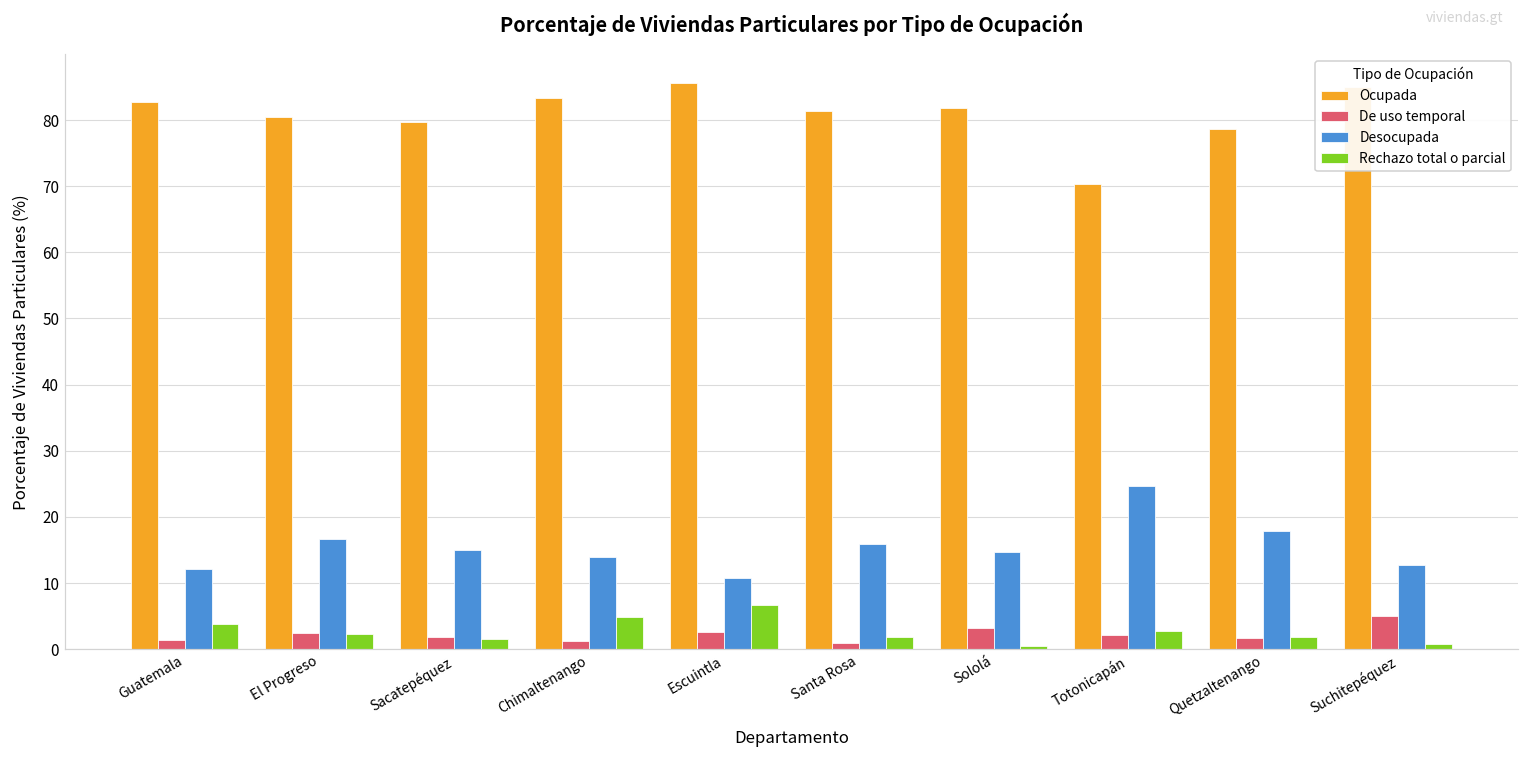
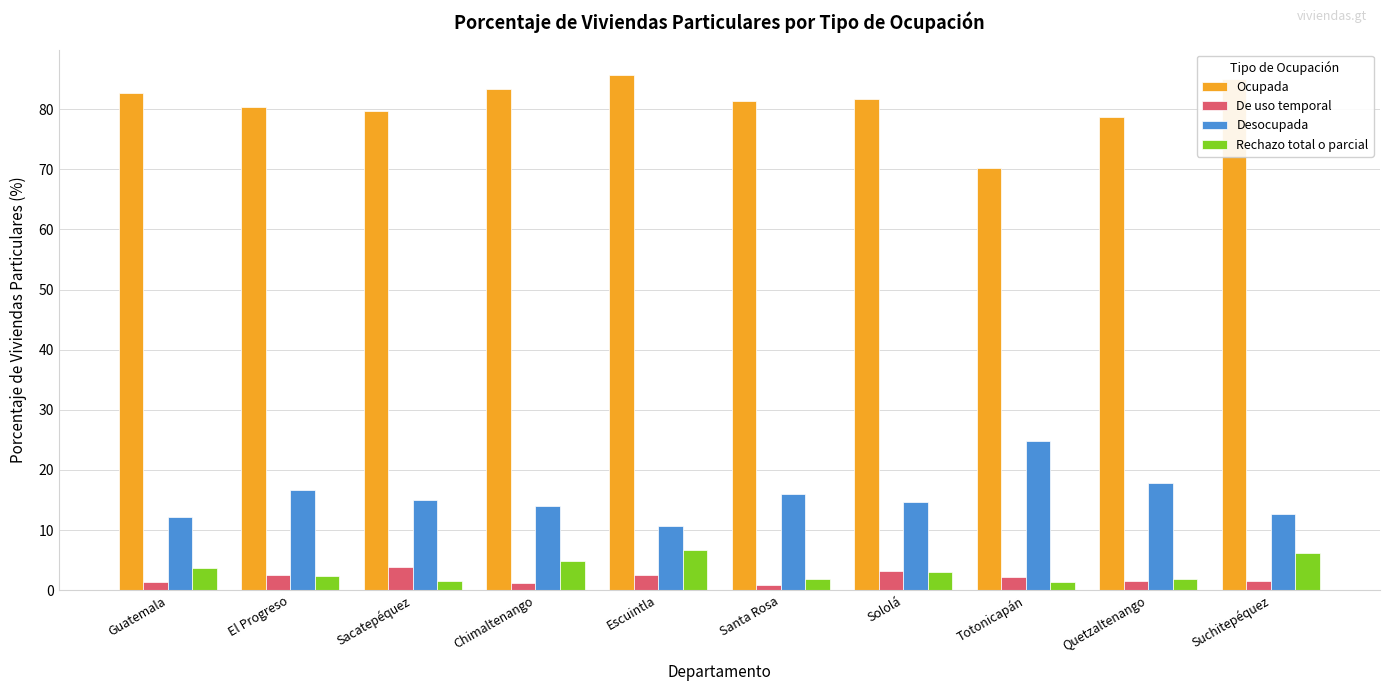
De uso temporal, Sacatepéquez: 2 -> 4
Rechazo total o parcial, Sololá: 0 -> 3
Rechazo total o parcial, Totonicapán: 3 -> 1
De uso temporal, Suchitepéquez: 5 -> 2
Rechazo total o parcial, Suchitepéquez: 1 -> 6
